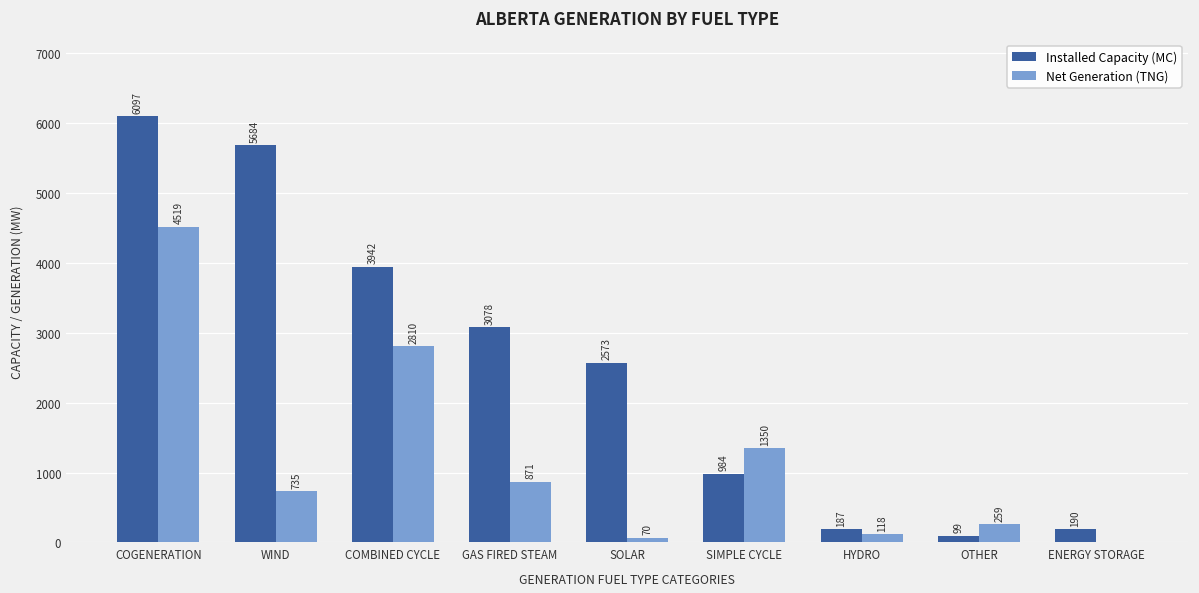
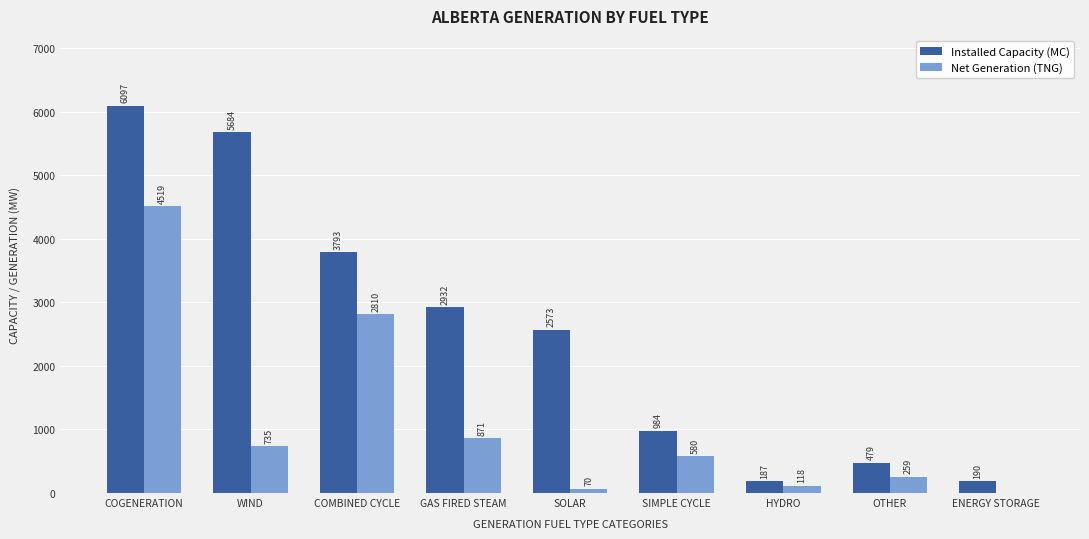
Installed Capacity (MC), COMBINED CYCLE: 3942 -> 3793
Installed Capacity (MC), GAS FIRED STEAM: 3078 -> 2932
Net Generation (TNG), SIMPLE CYCLE: 1350 -> 580
Installed Capacity (MC), OTHER: 99 -> 479
